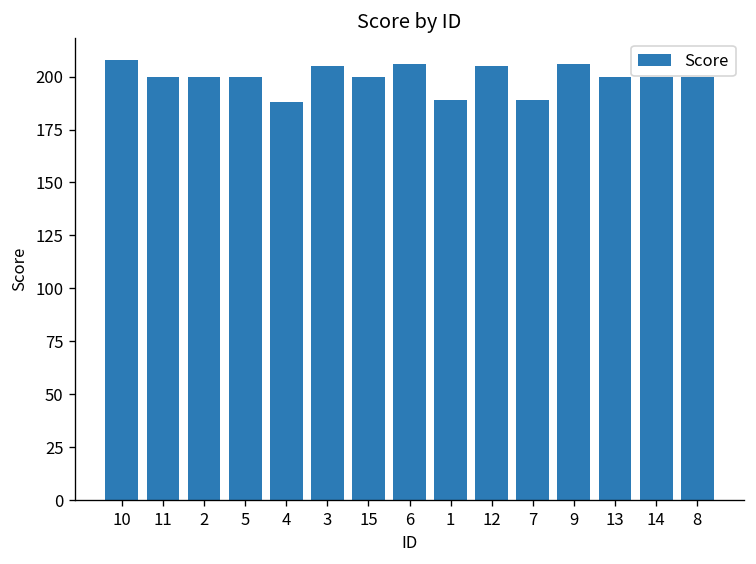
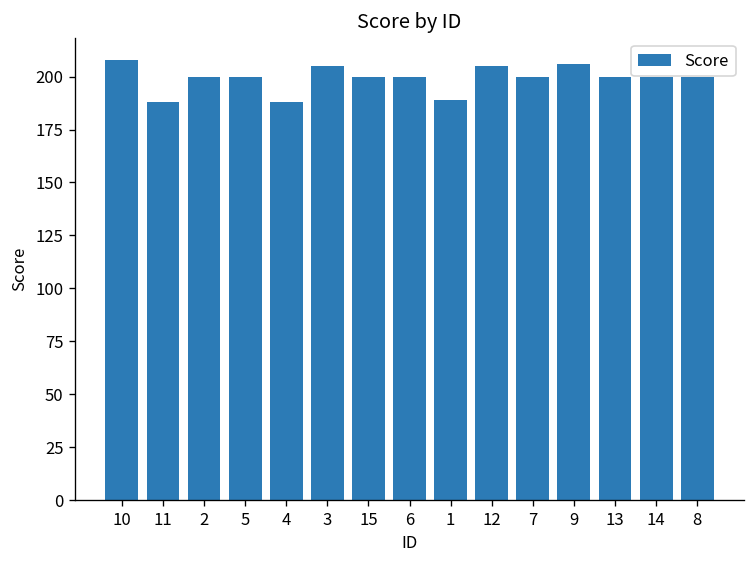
11: 200 -> 188
6: 206 -> 200
7: 189 -> 200
